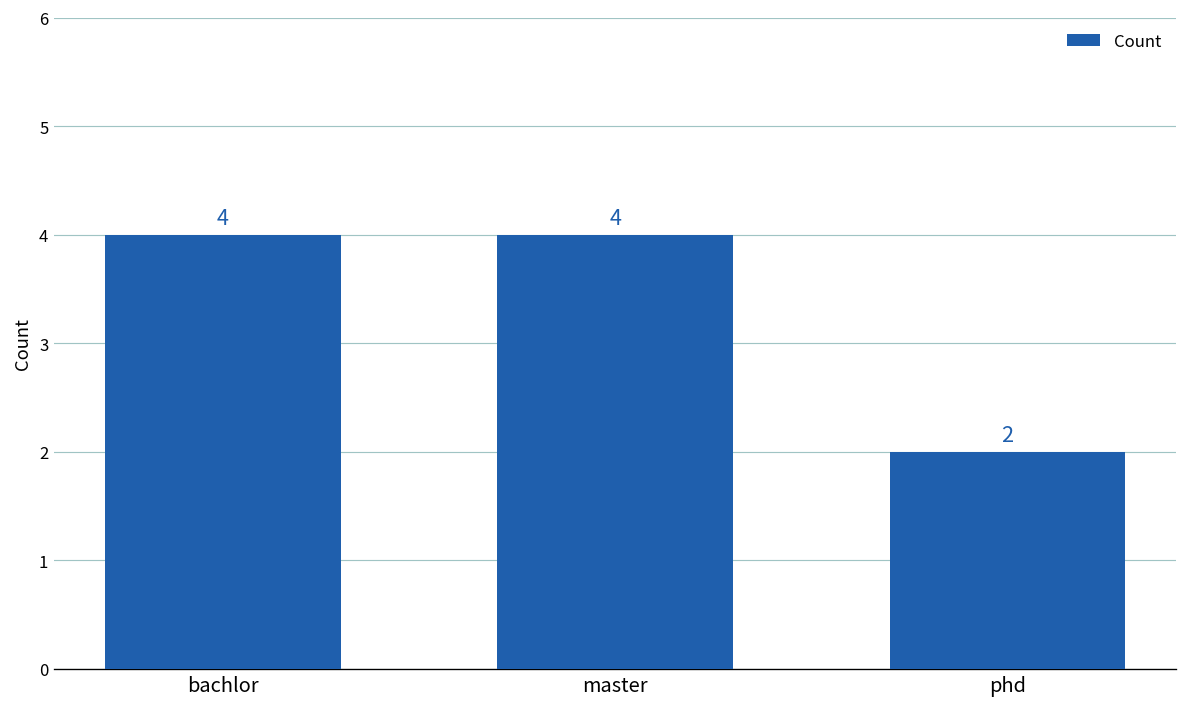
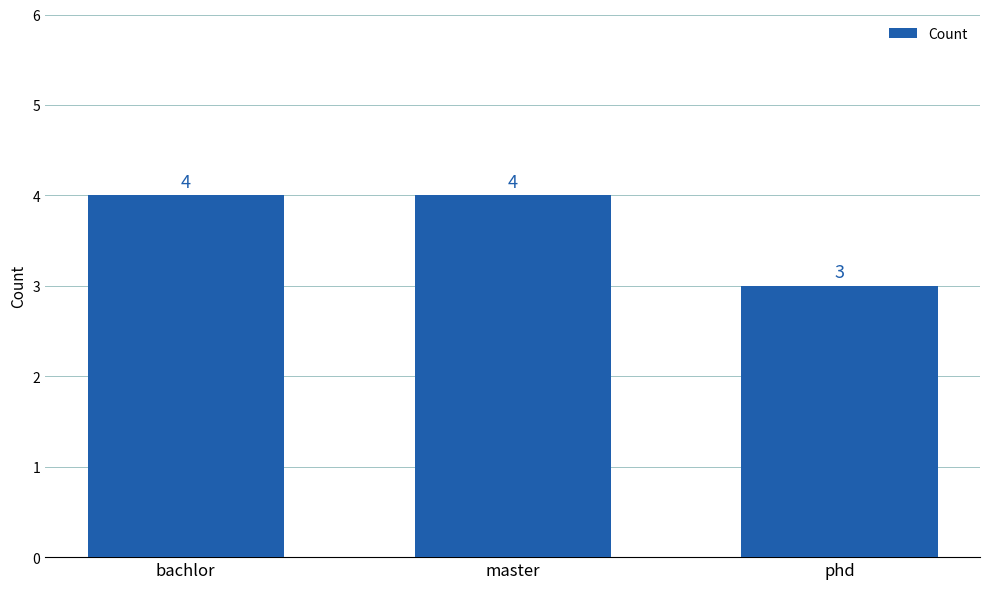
phd: 2 -> 3
